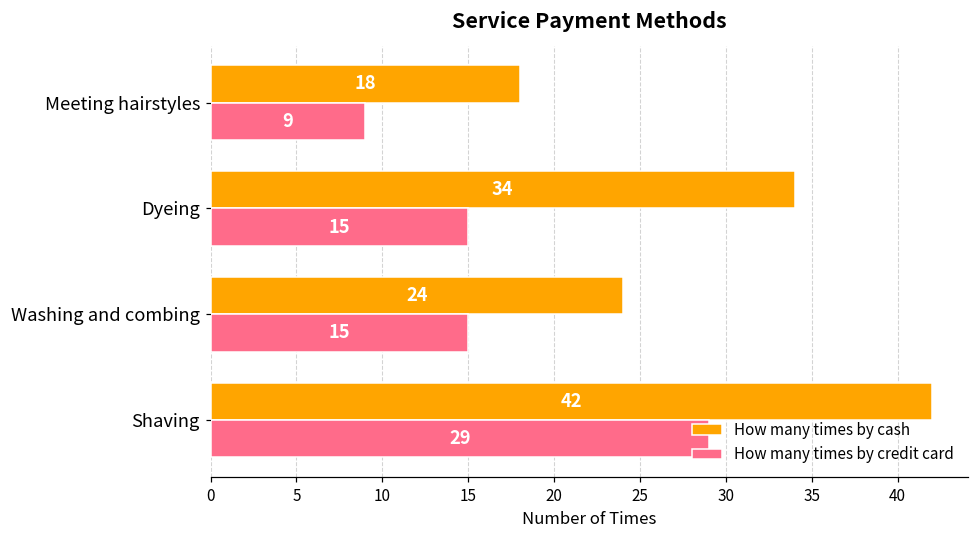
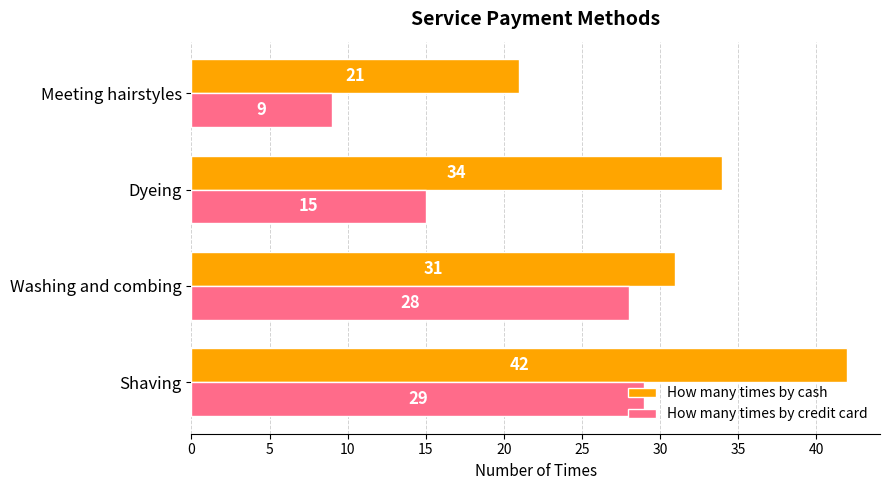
How many times by cash, Meeting hairstyles: 18 -> 21
How many times by cash, Washing and combing: 24 -> 31
How many times by credit card, Washing and combing: 15 -> 28
